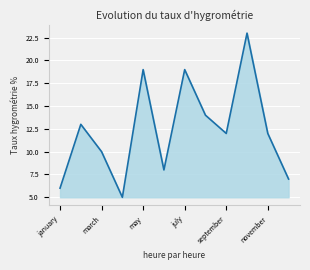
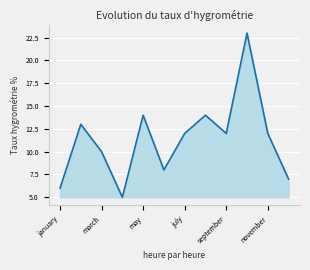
may: 19 -> 14
july: 19 -> 12
